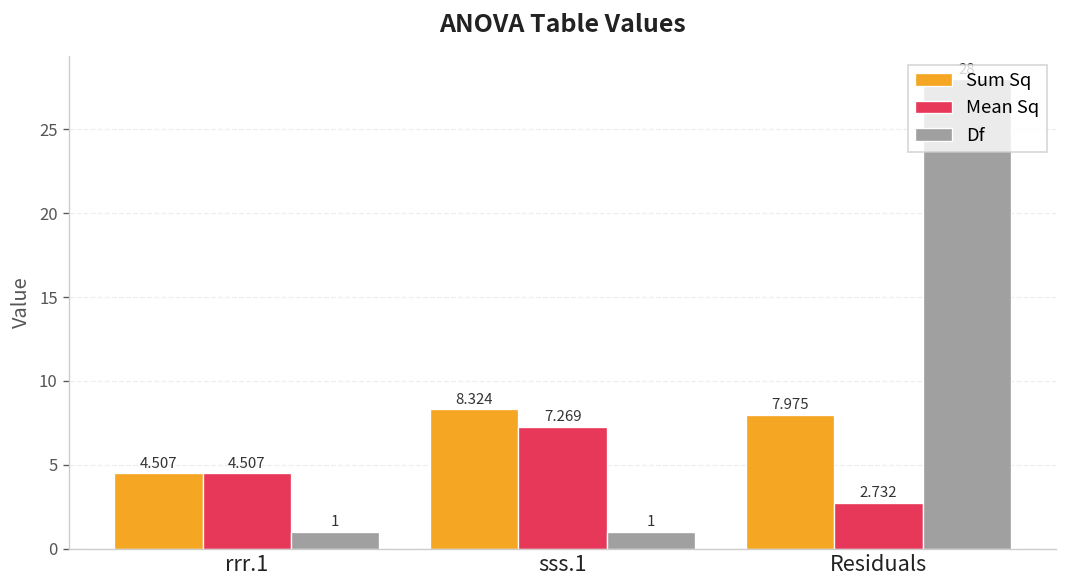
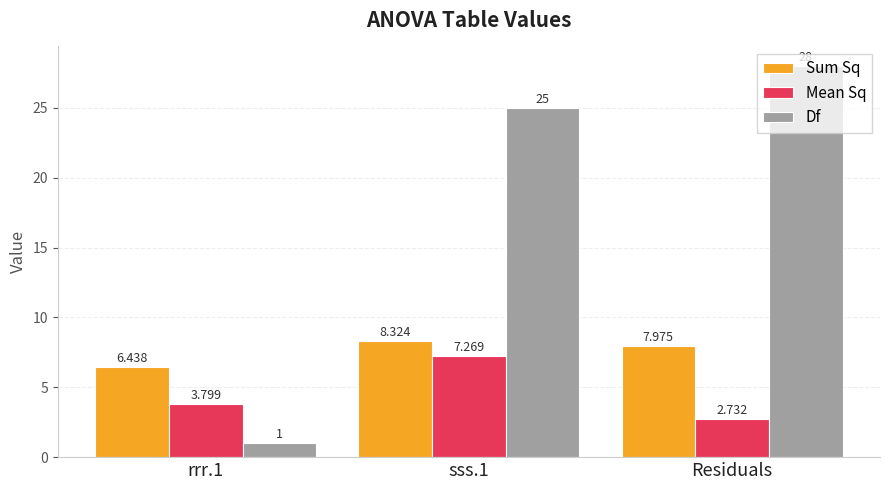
Sum Sq, rrr.1: 4.507 -> 6.438
Mean Sq, rrr.1: 4.507 -> 3.799
Df, sss.1: 1 -> 25
